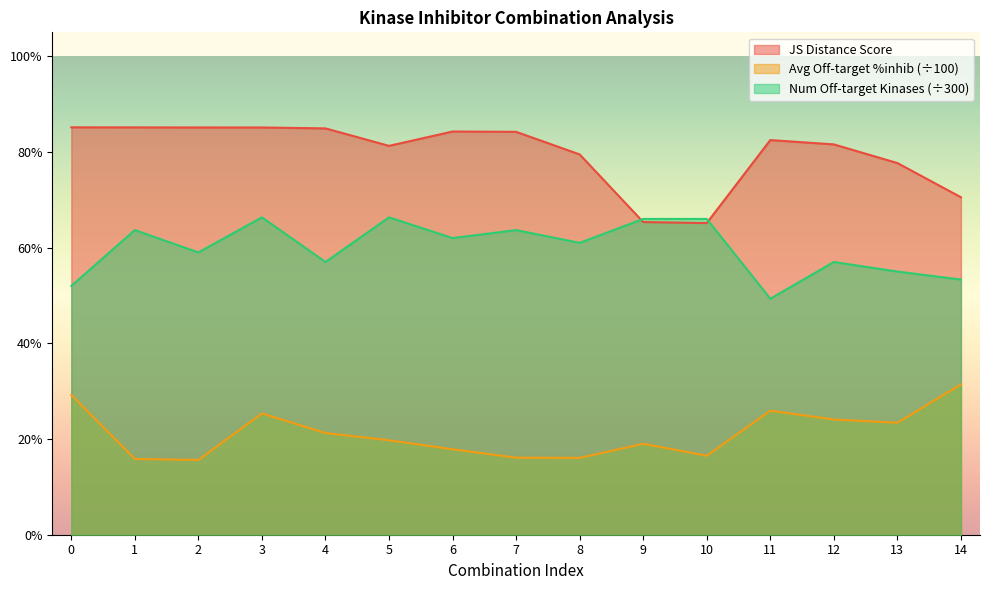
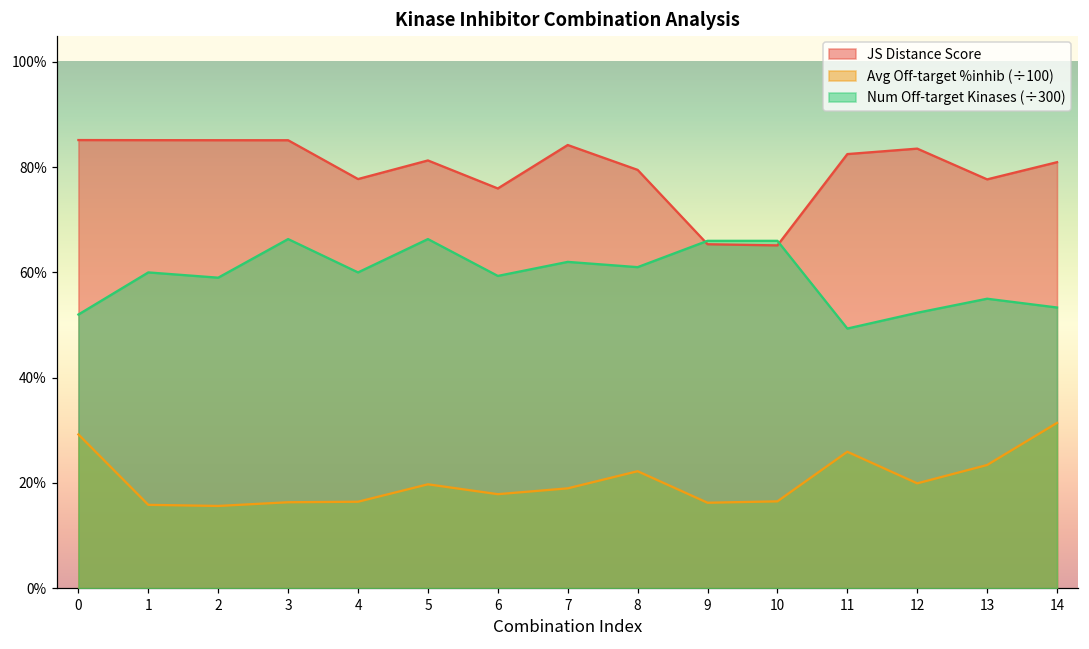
Num Off-target Kinases (÷300), 1: 64% -> 60%
Avg Off-target %inhib (÷100), 3: 25% -> 16%
JS Distance Score, 4: 85% -> 78%
Avg Off-target %inhib (÷100), 4: 21% -> 16%
Num Off-target Kinases (÷300), 4: 57% -> 60%
JS Distance Score, 6: 84% -> 76%
Num Off-target Kinases (÷300), 6: 62% -> 59%
Avg Off-target %inhib (÷100), 7: 16% -> 19%
Num Off-target Kinases (÷300), 7: 64% -> 62%
Avg Off-target %inhib (÷100), 8: 16% -> 22%
Avg Off-target %inhib (÷100), 9: 19% -> 16%
JS Distance Score, 12: 82% -> 84%
Avg Off-target %inhib (÷100), 12: 24% -> 20%
Num Off-target Kinases (÷300), 12: 57% -> 52%
JS Distance Score, 14: 71% -> 81%
